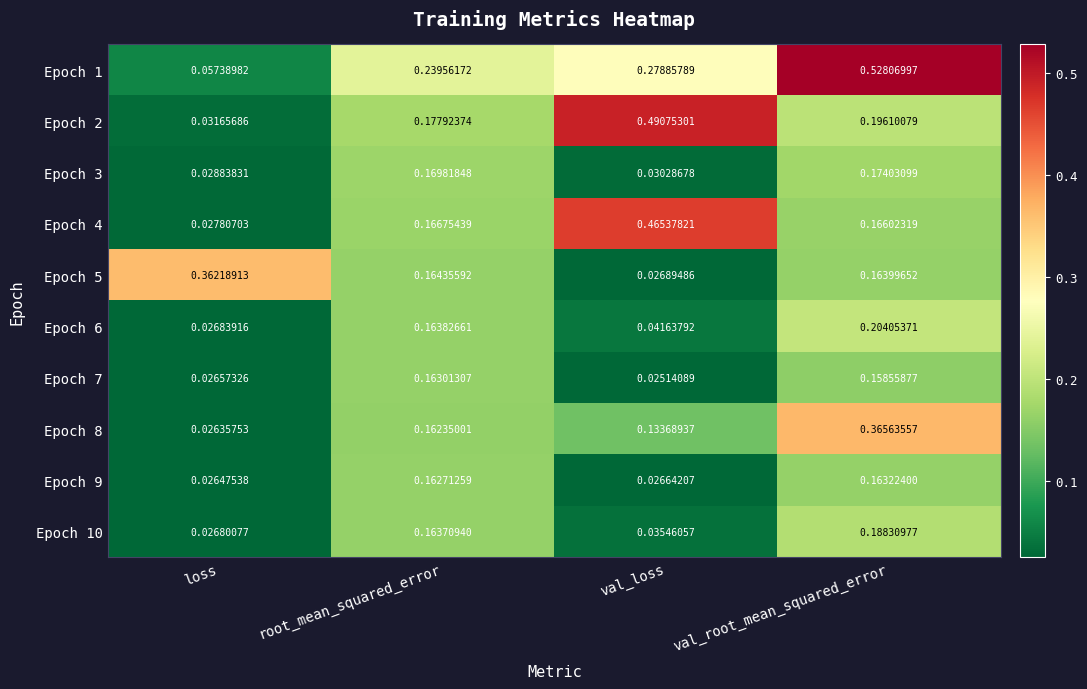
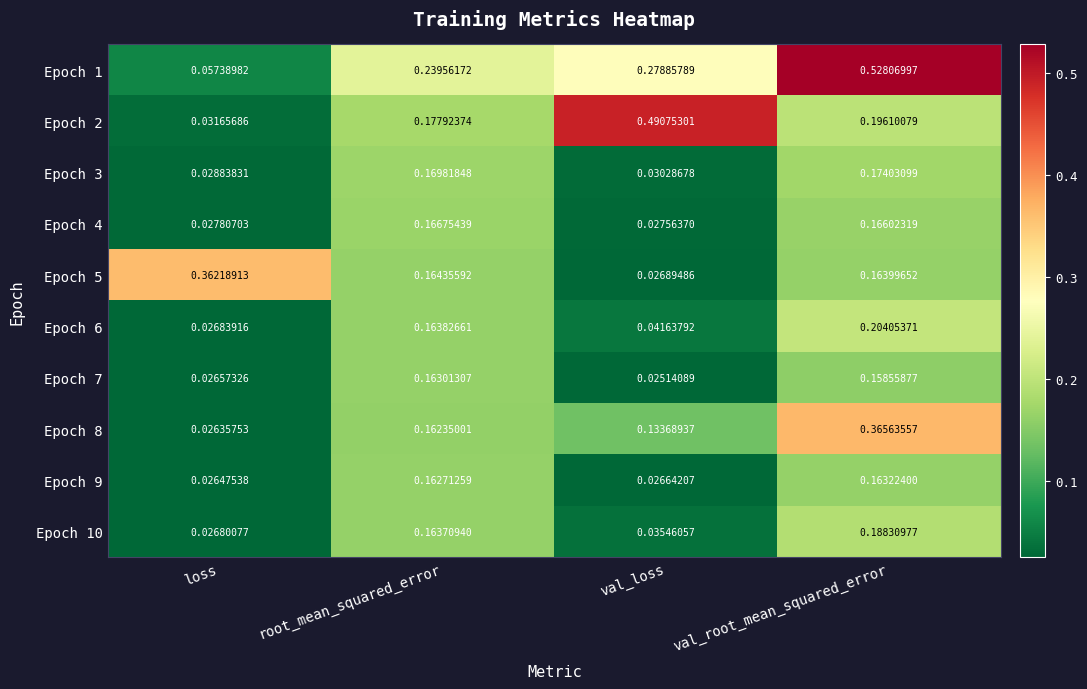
Epoch 4, val_loss: 0.46537821 -> 0.02756370
